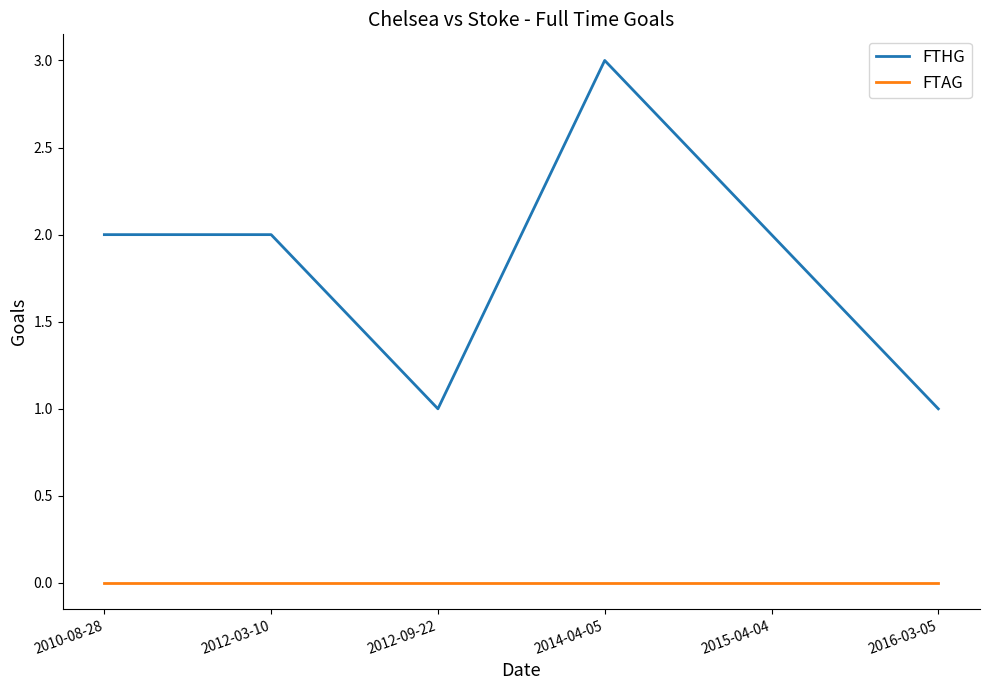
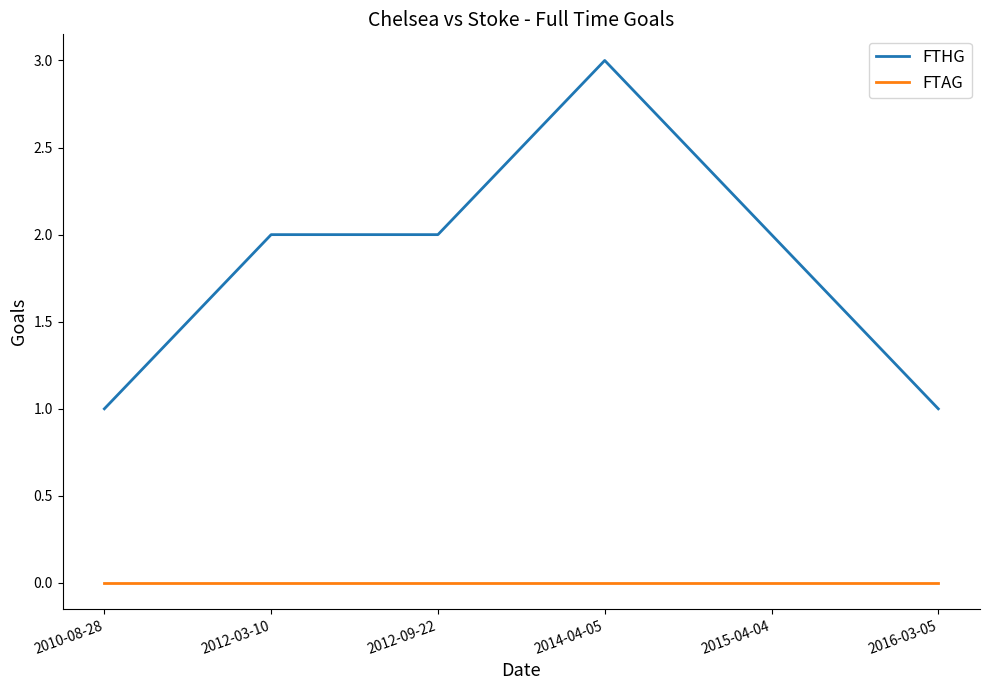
FTHG, 2010-08-28: 2 -> 1
FTHG, 2012-09-22: 1 -> 2
